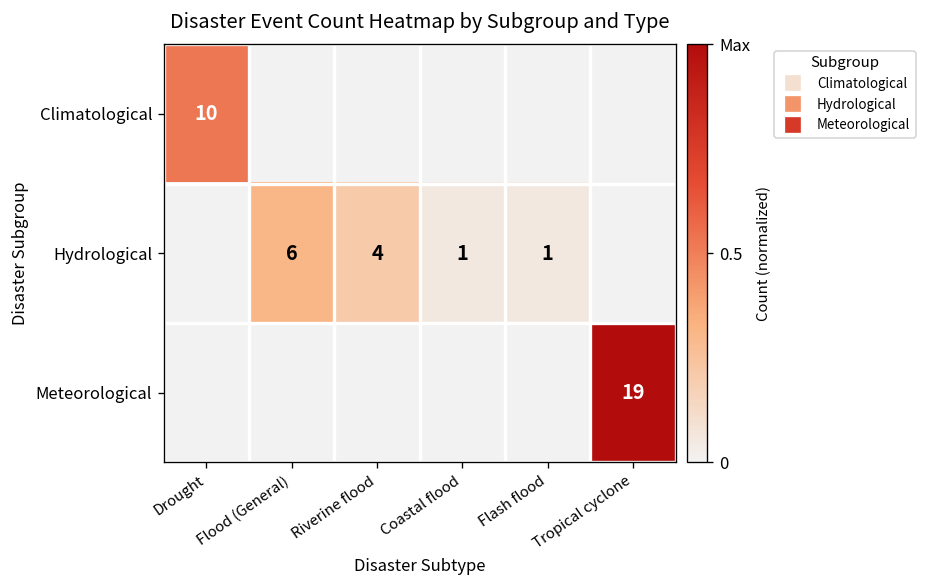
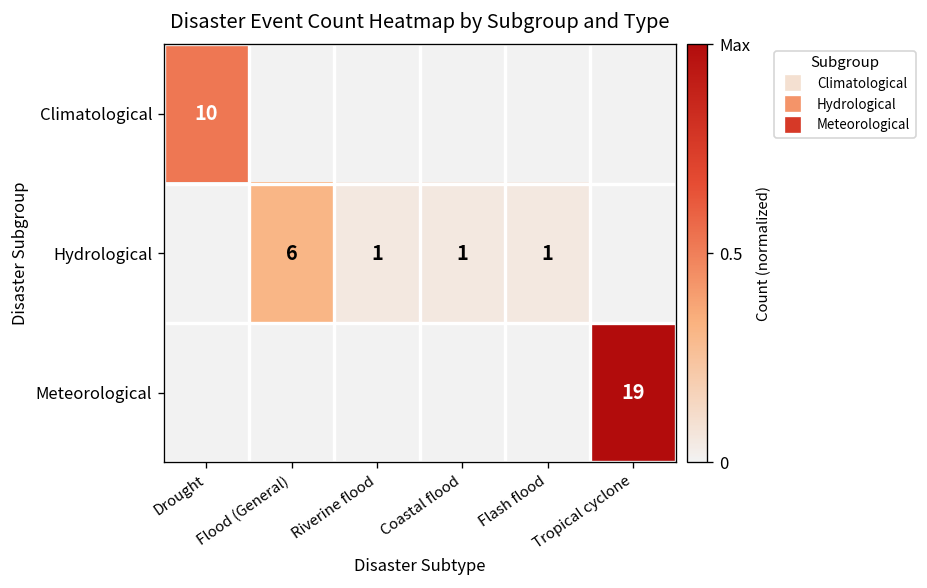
Hydrological, Riverine flood: 4 -> 1
